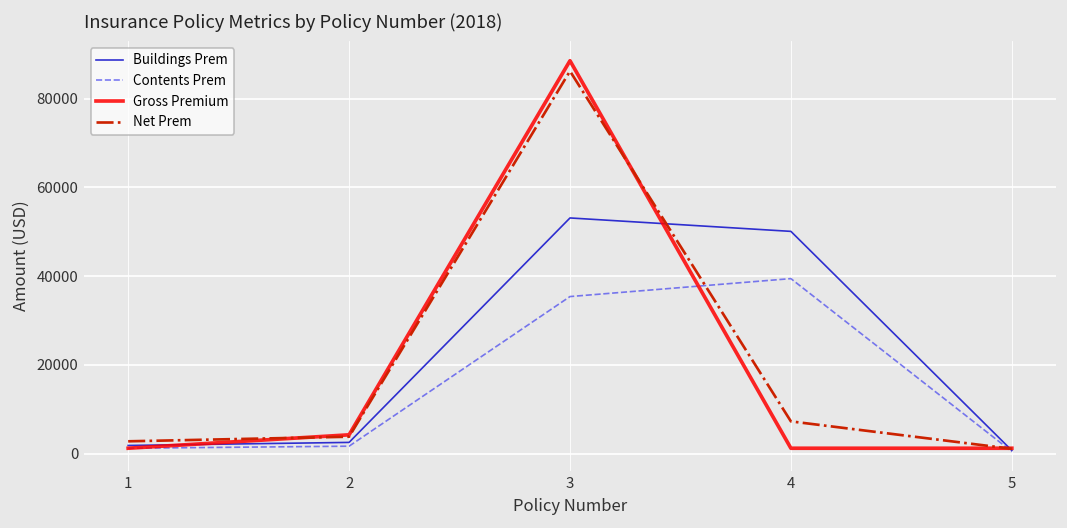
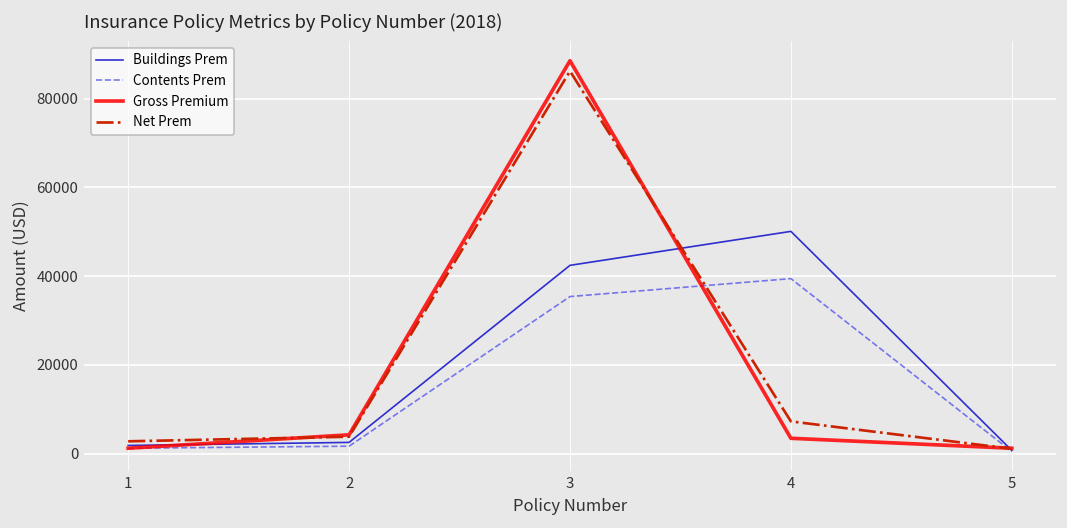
Buildings Prem, 3: 53000 -> 42000
Gross Premium, 4: 1000 -> 3000
